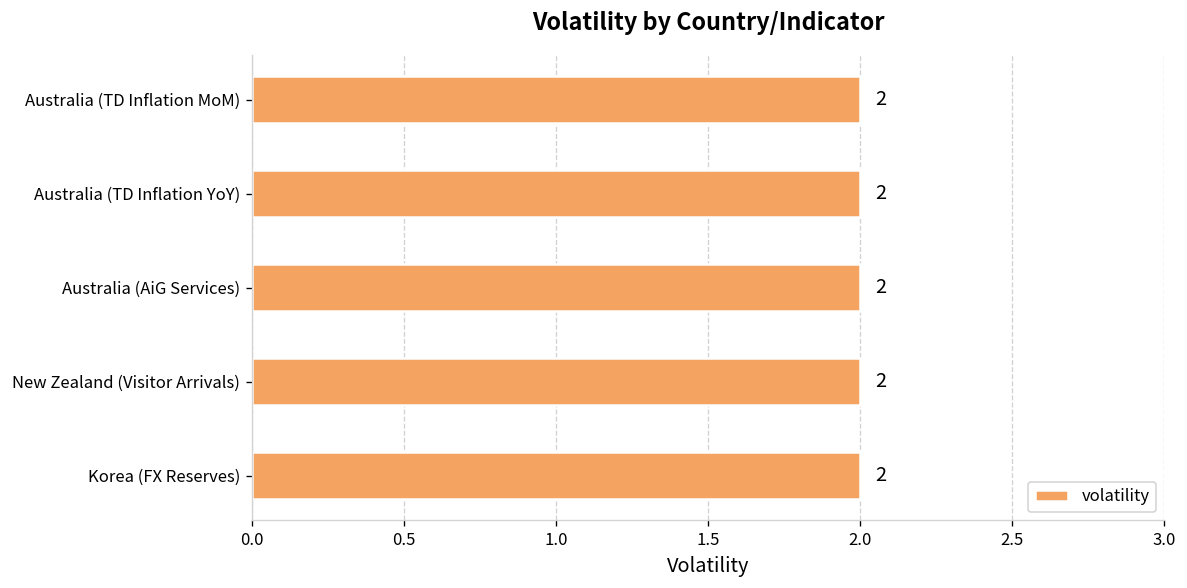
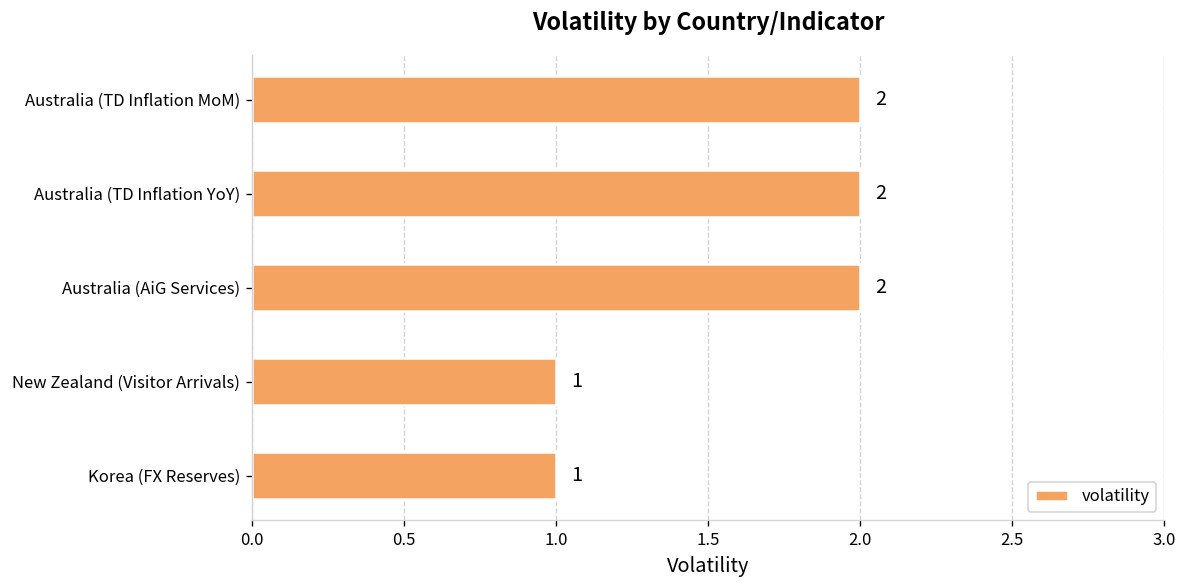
New Zealand (Visitor Arrivals): 2 -> 1
Korea (FX Reserves): 2 -> 1
